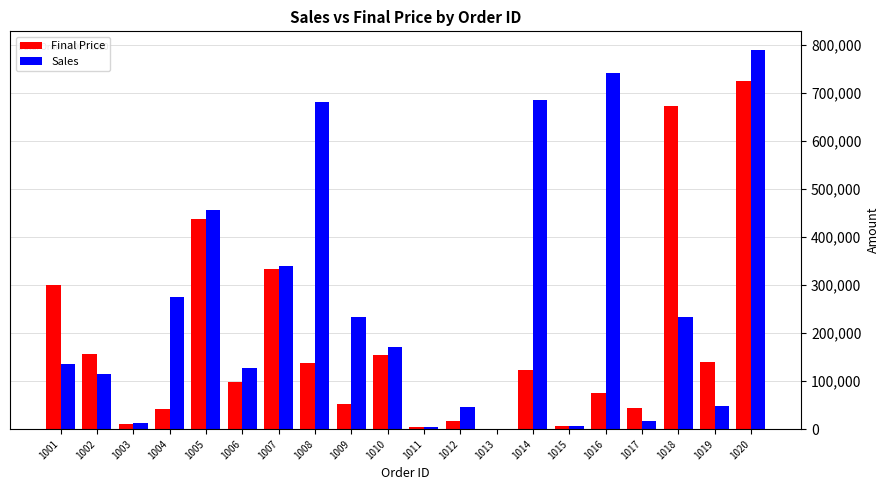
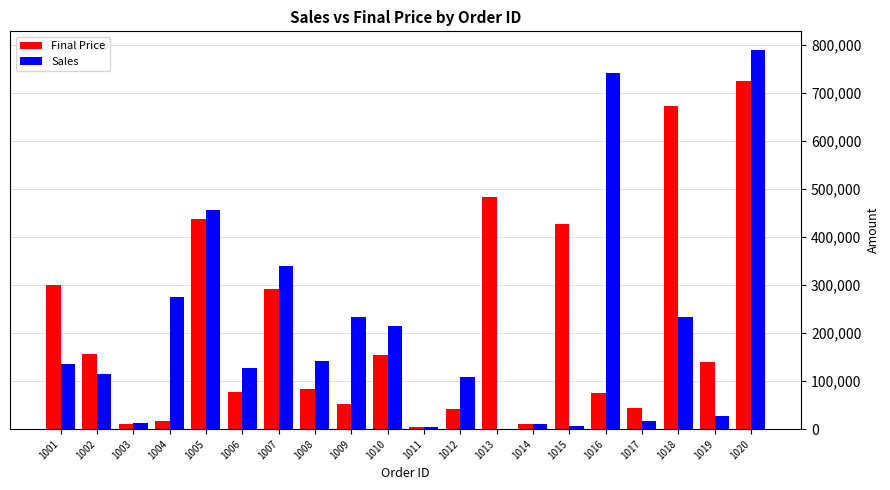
Final Price, 1004: 40,000 -> 20,000
Final Price, 1006: 100,000 -> 80,000
Final Price, 1007: 330,000 -> 290,000
Final Price, 1008: 140,000 -> 80,000
Sales, 1008: 680,000 -> 140,000
Sales, 1010: 170,000 -> 220,000
Final Price, 1012: 20,000 -> 40,000
Sales, 1012: 50,000 -> 110,000
Final Price, 1013: 0 -> 480,000
Final Price, 1014: 120,000 -> 10,000
Sales, 1014: 680,000 -> 10,000
Final Price, 1015: 10,000 -> 430,000
Sales, 1019: 50,000 -> 30,000
